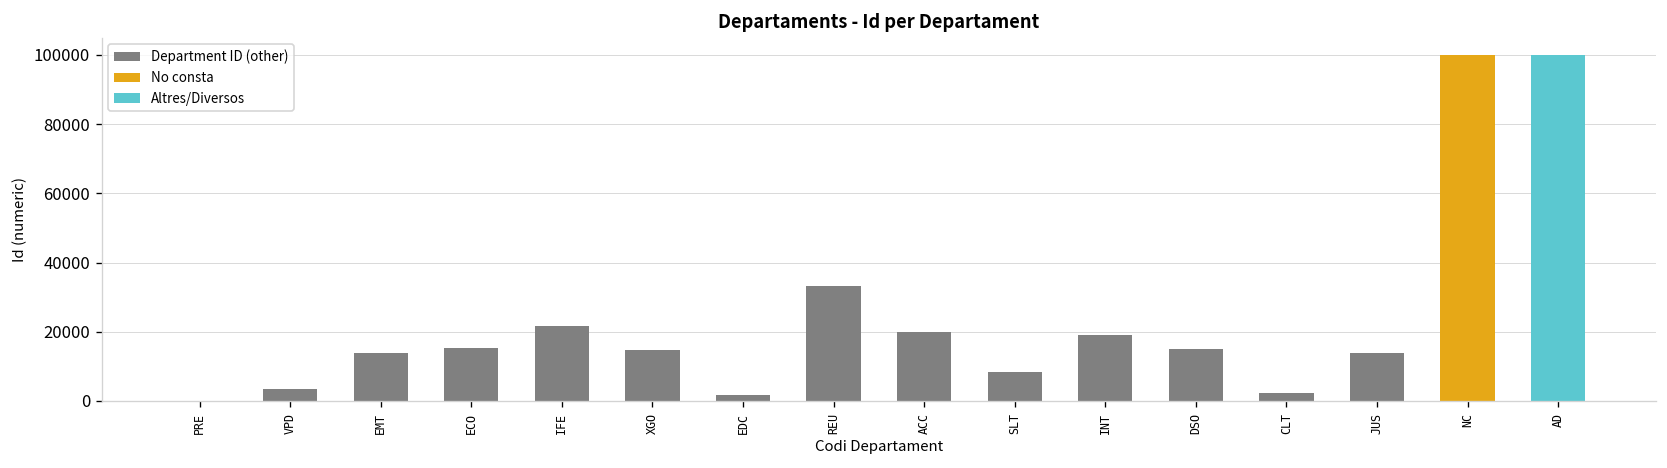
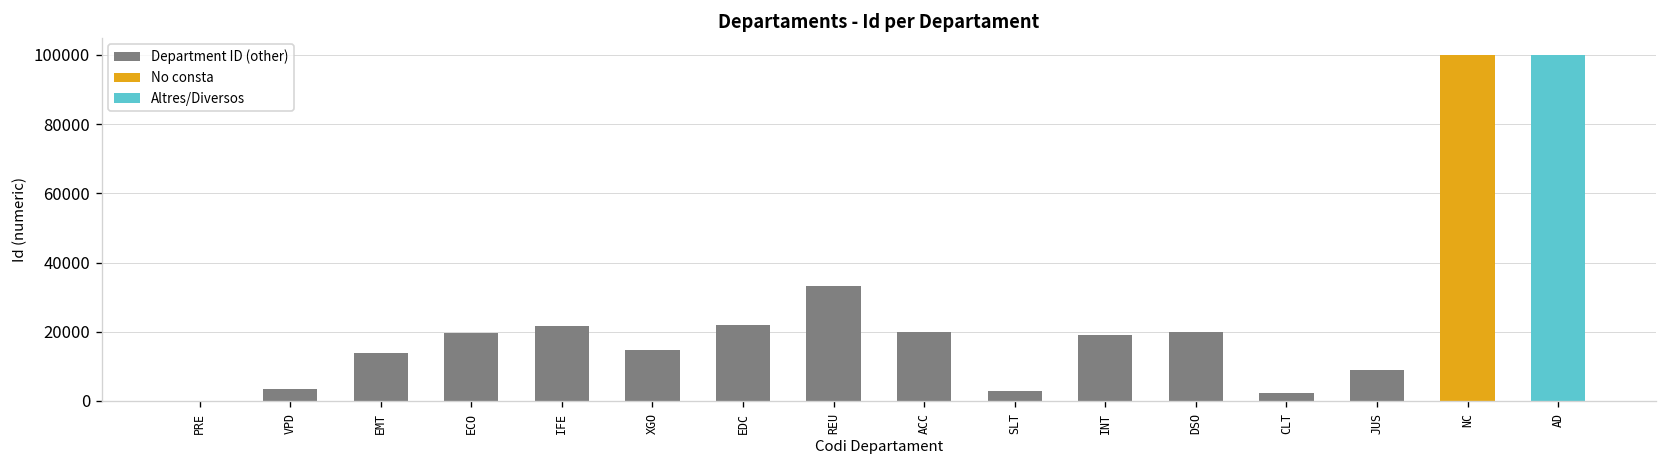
ECO: 15000 -> 20000
EDC: 2000 -> 22000
SLT: 8000 -> 3000
DSO: 15000 -> 20000
JUS: 14000 -> 9000
